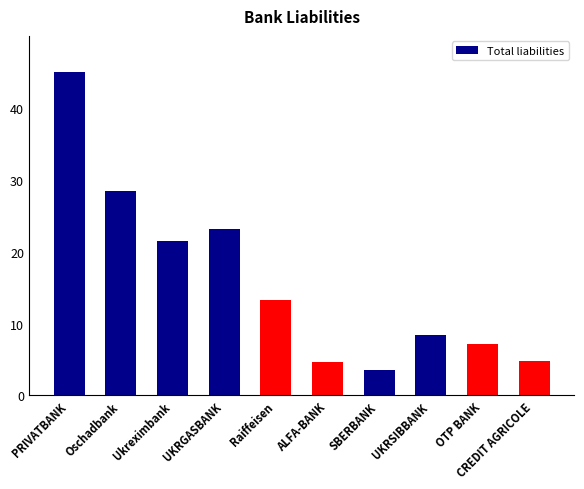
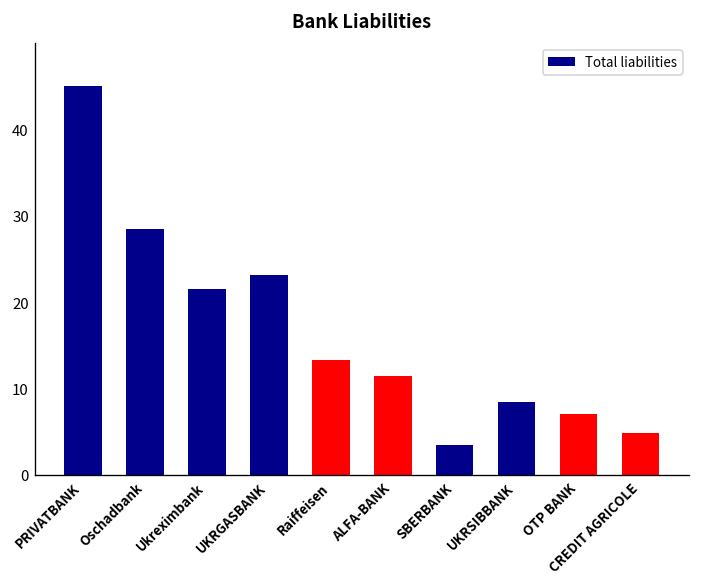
ALFA-BANK: 5 -> 11
